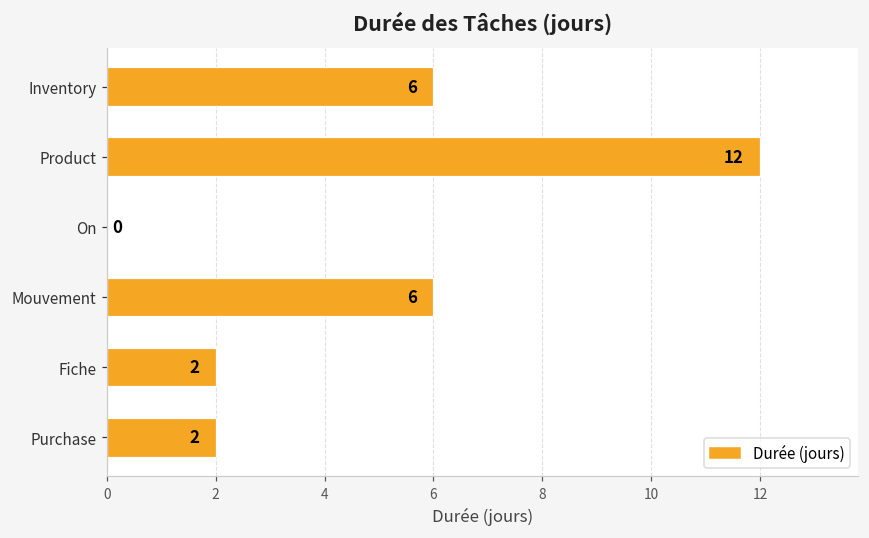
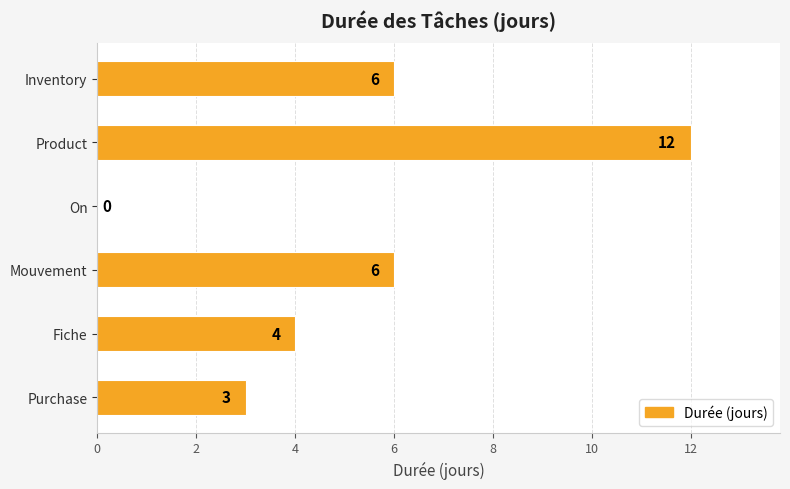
Fiche: 2 -> 4
Purchase: 2 -> 3
